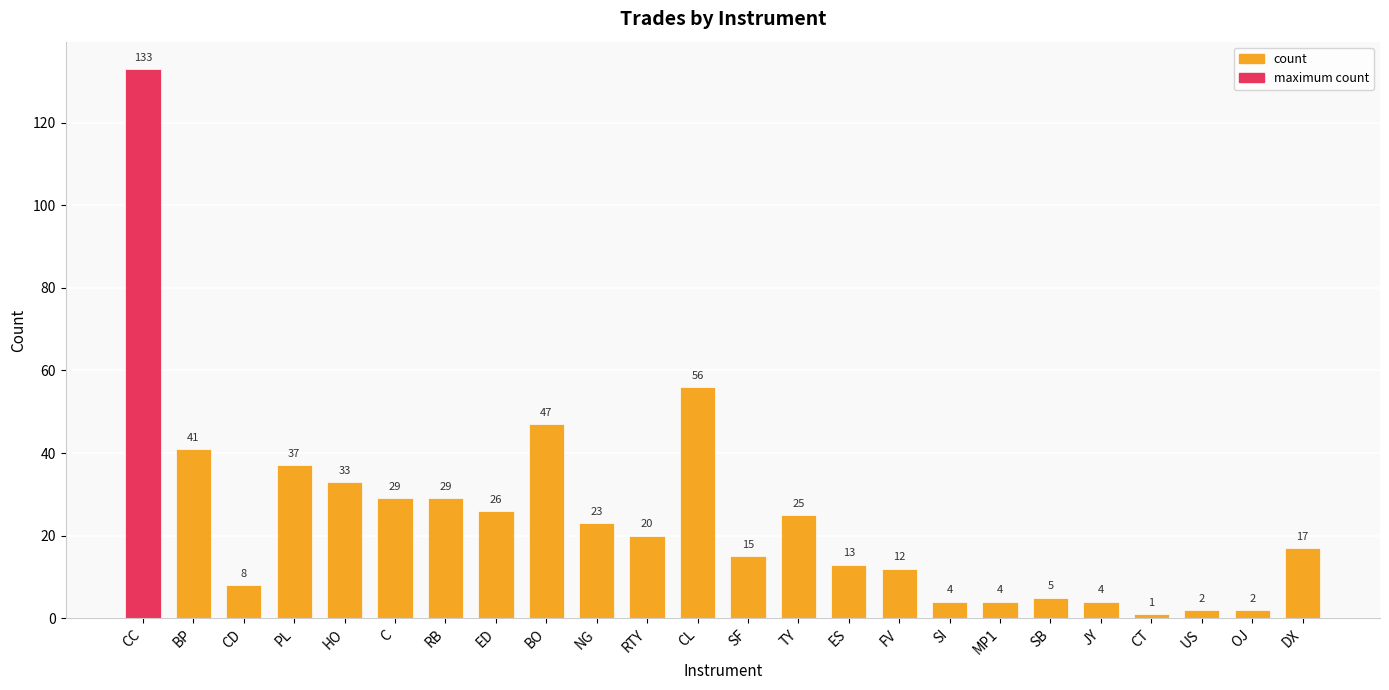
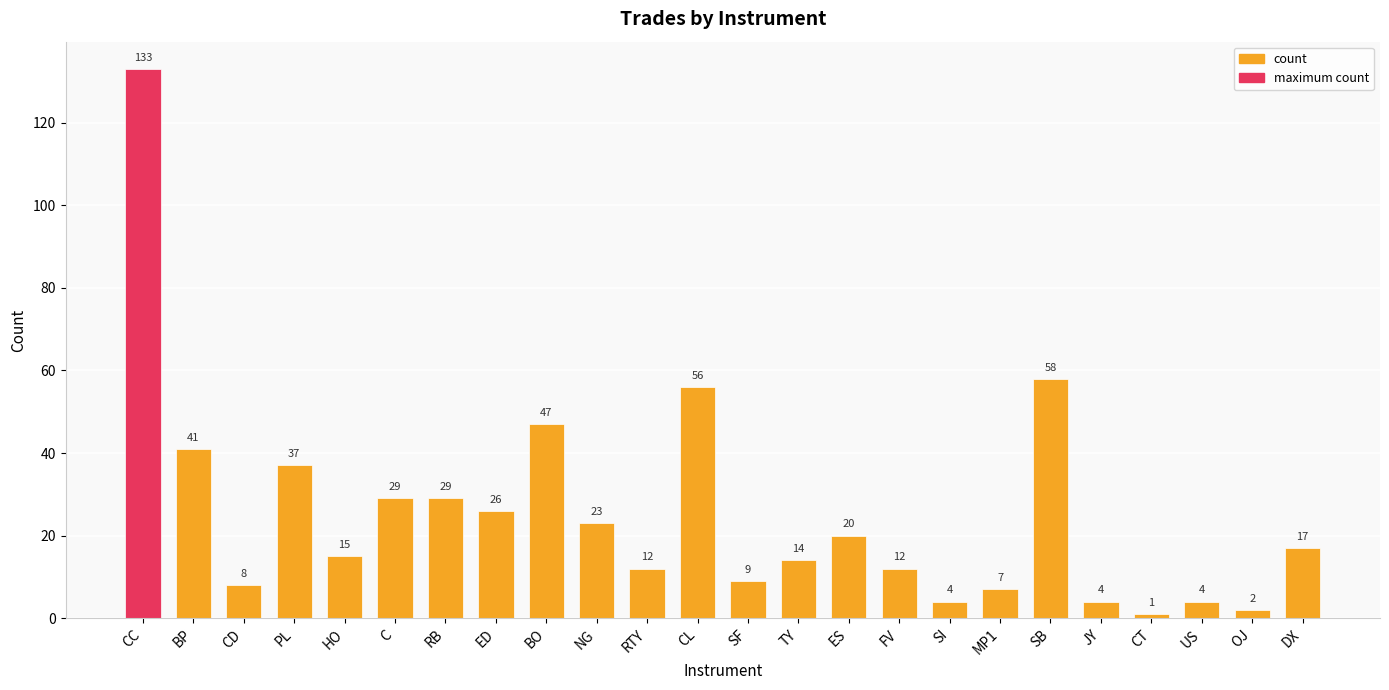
HO: 33 -> 15
RTY: 20 -> 12
SF: 15 -> 9
TY: 25 -> 14
ES: 13 -> 20
MP1: 4 -> 7
SB: 5 -> 58
US: 2 -> 4
